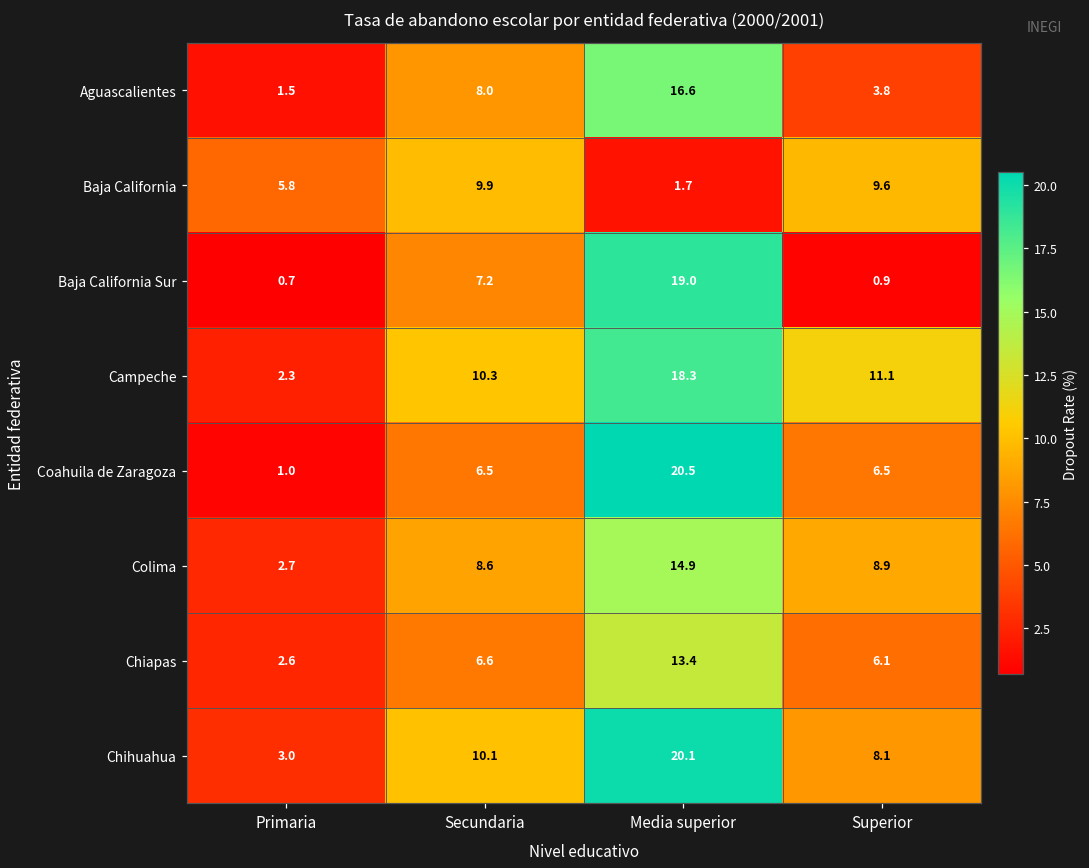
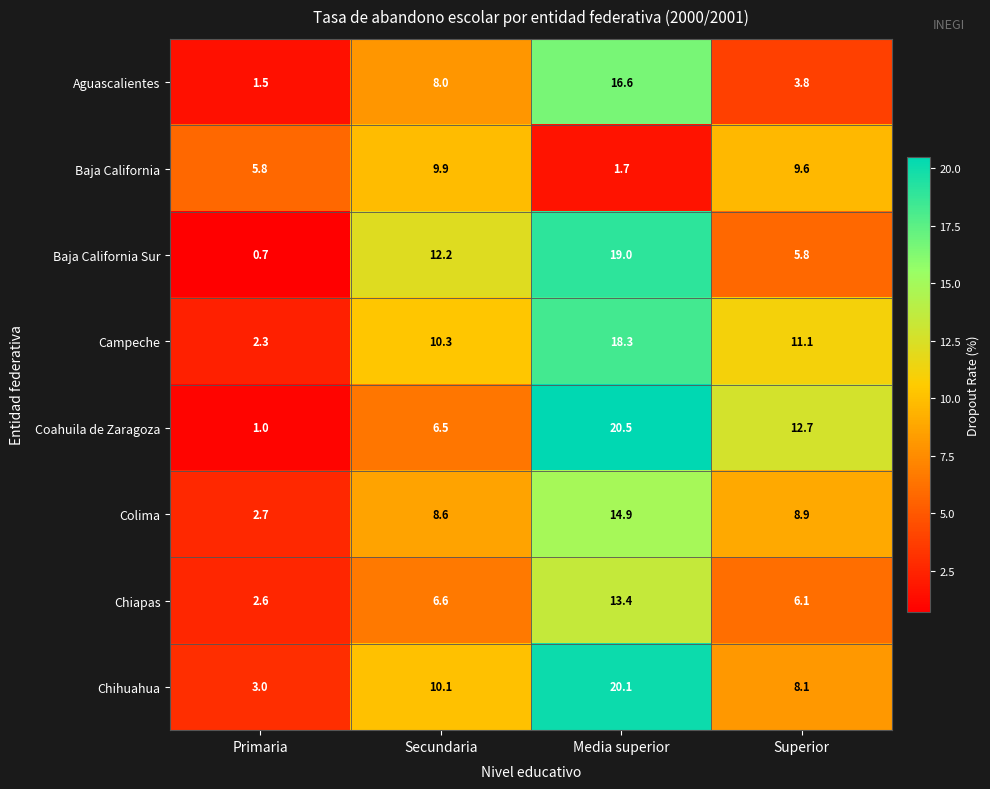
Baja California Sur, Secundaria: 7.2 -> 12.2
Baja California Sur, Superior: 0.9 -> 5.8
Coahuila de Zaragoza, Superior: 6.5 -> 12.7
